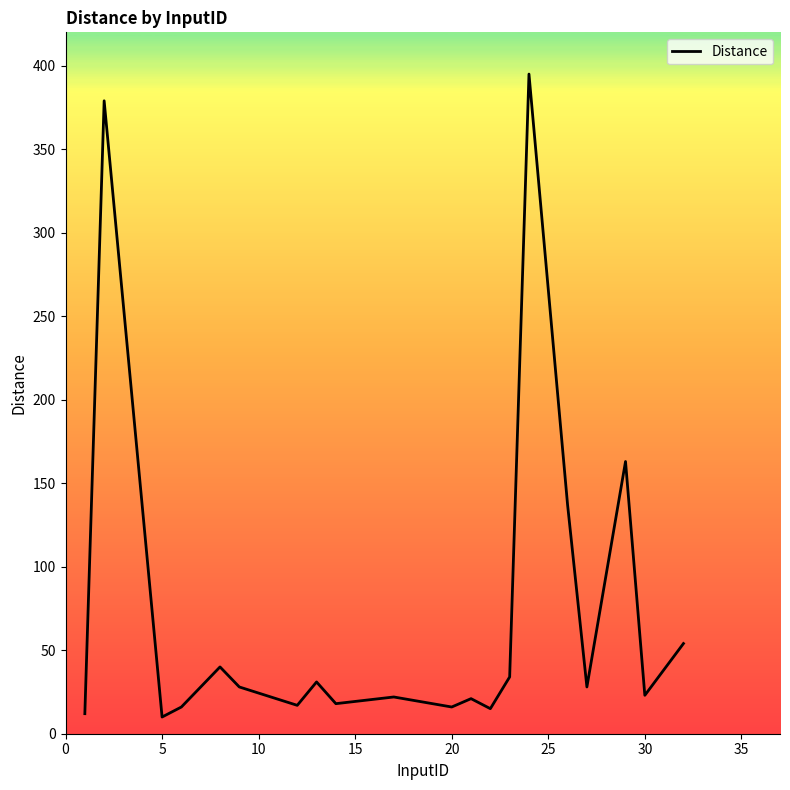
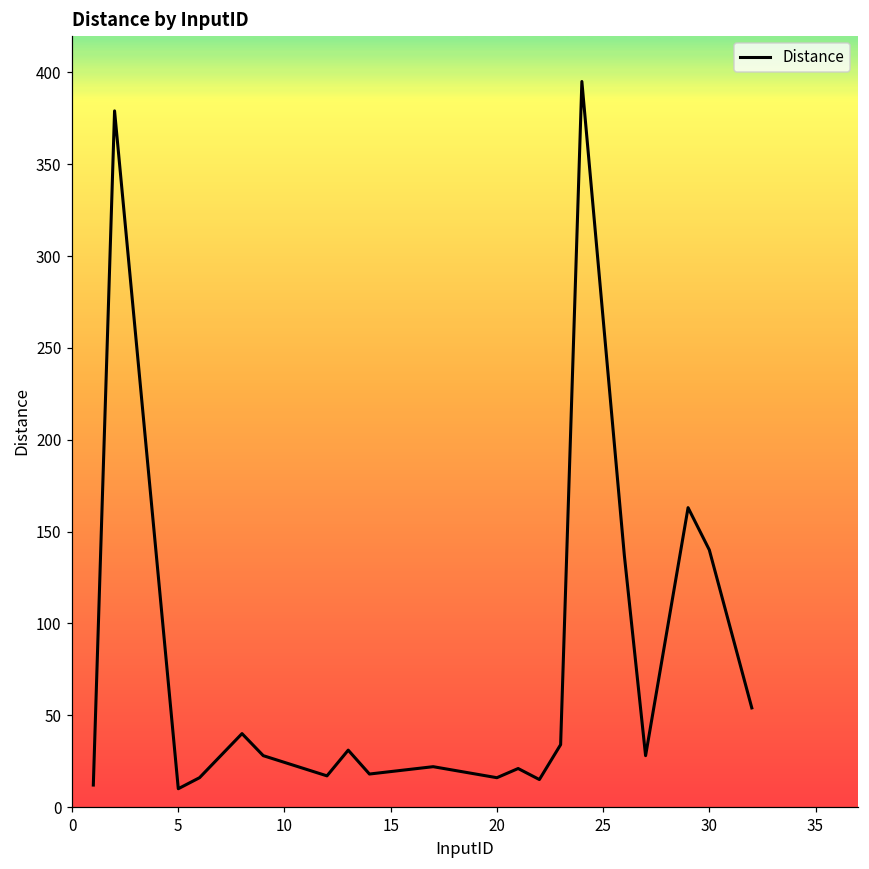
30: 23 -> 140
